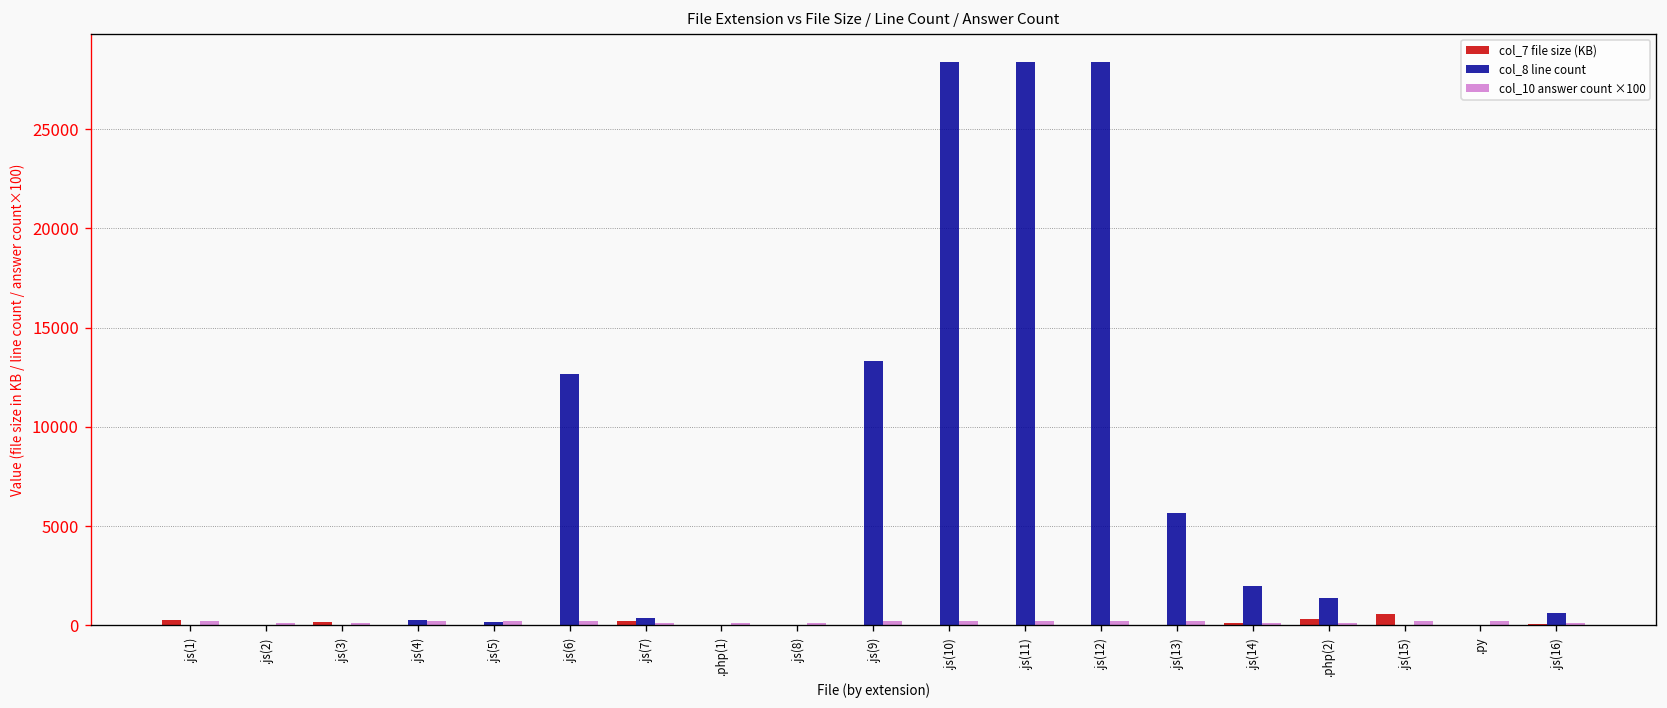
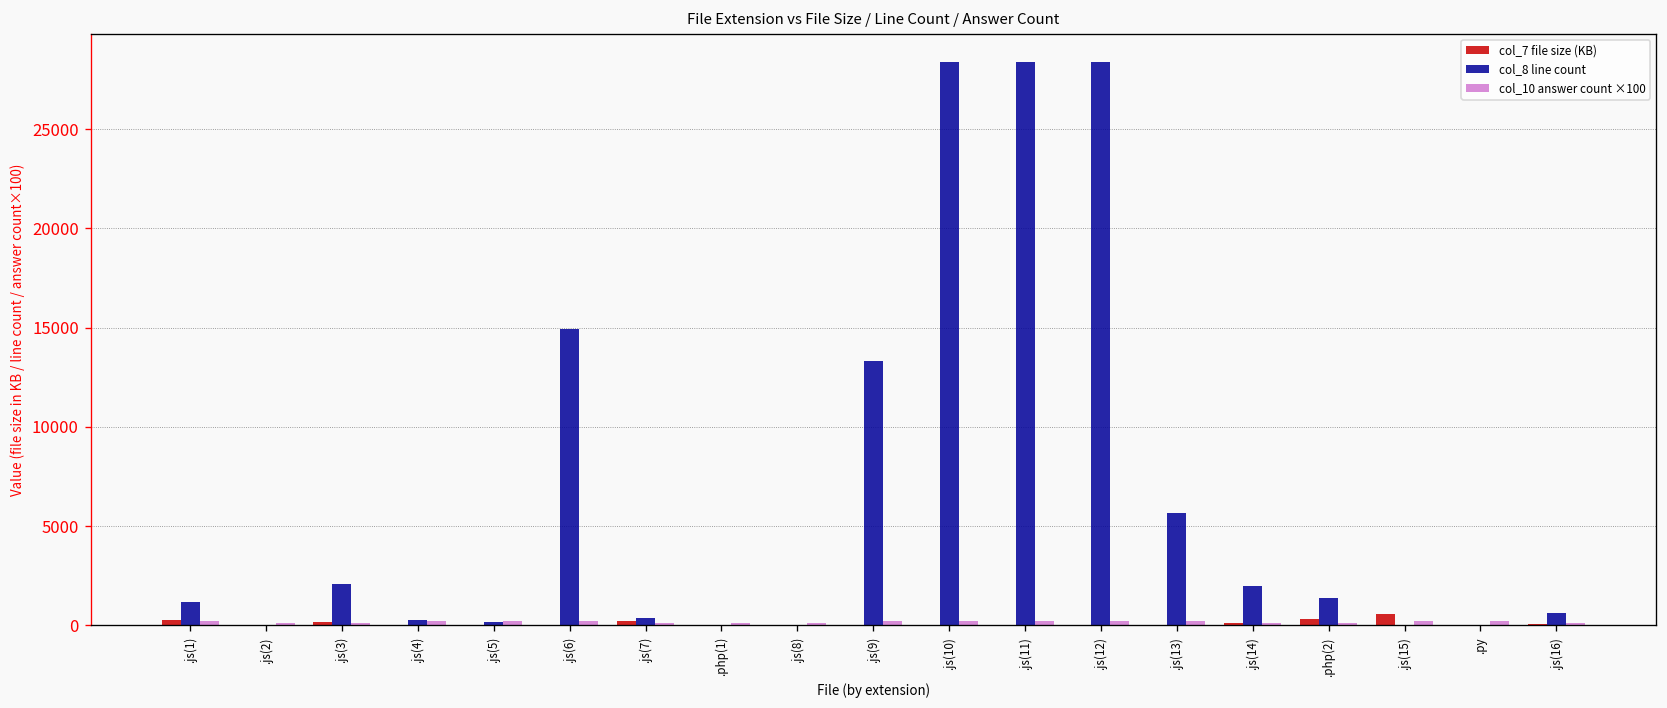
col_8 line count, .js(1): 0 -> 1200
col_8 line count, .js(3): 0 -> 2100
col_8 line count, .js(6): 12600 -> 14900
